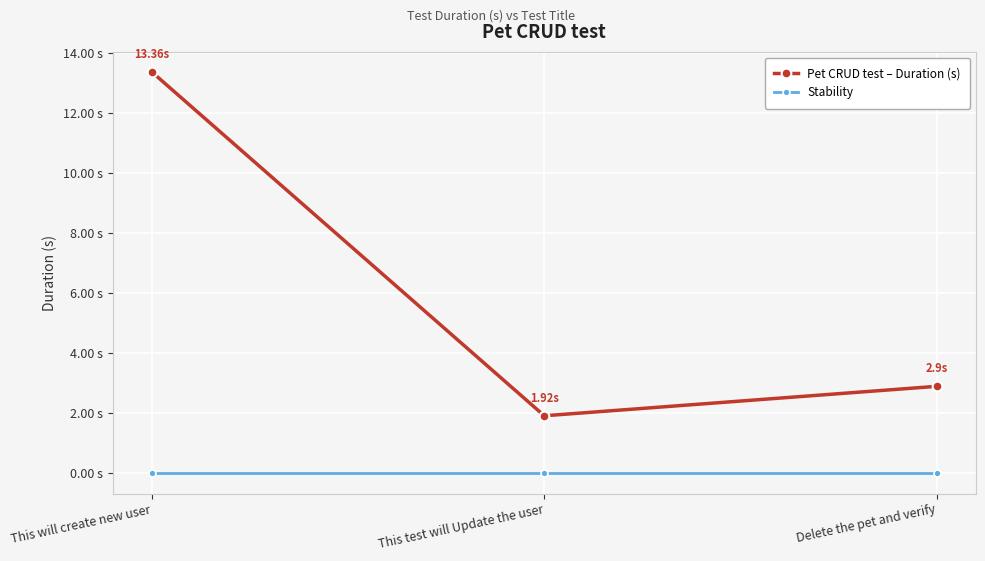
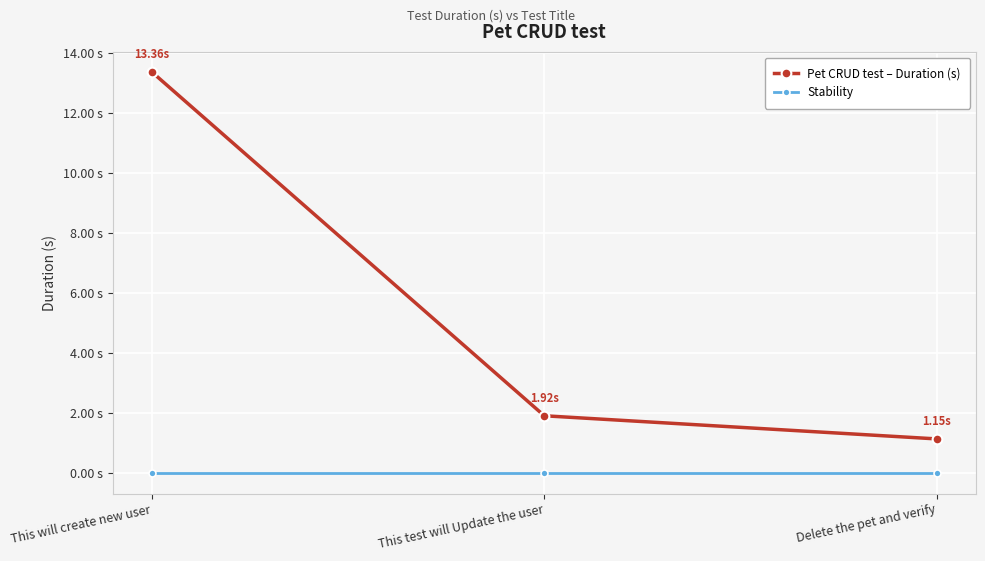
Pet CRUD test – Duration (s), Delete the pet and verify: 2.9s -> 1.15s
